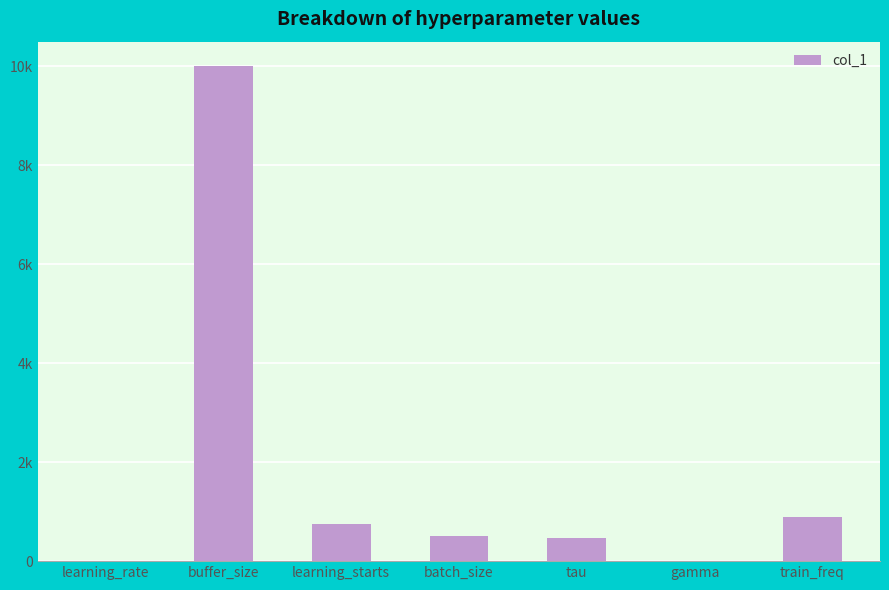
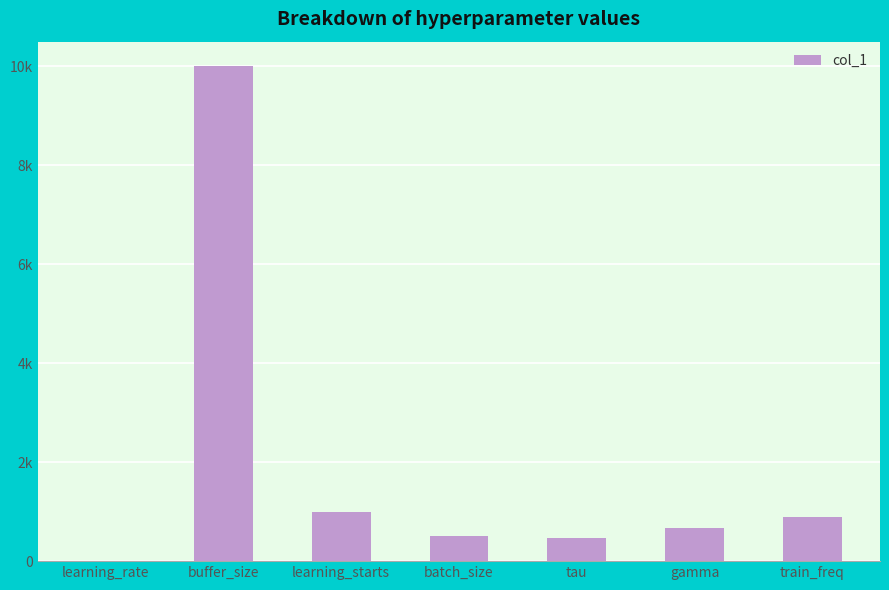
learning_starts: 700 -> 1000
gamma: 0 -> 700
